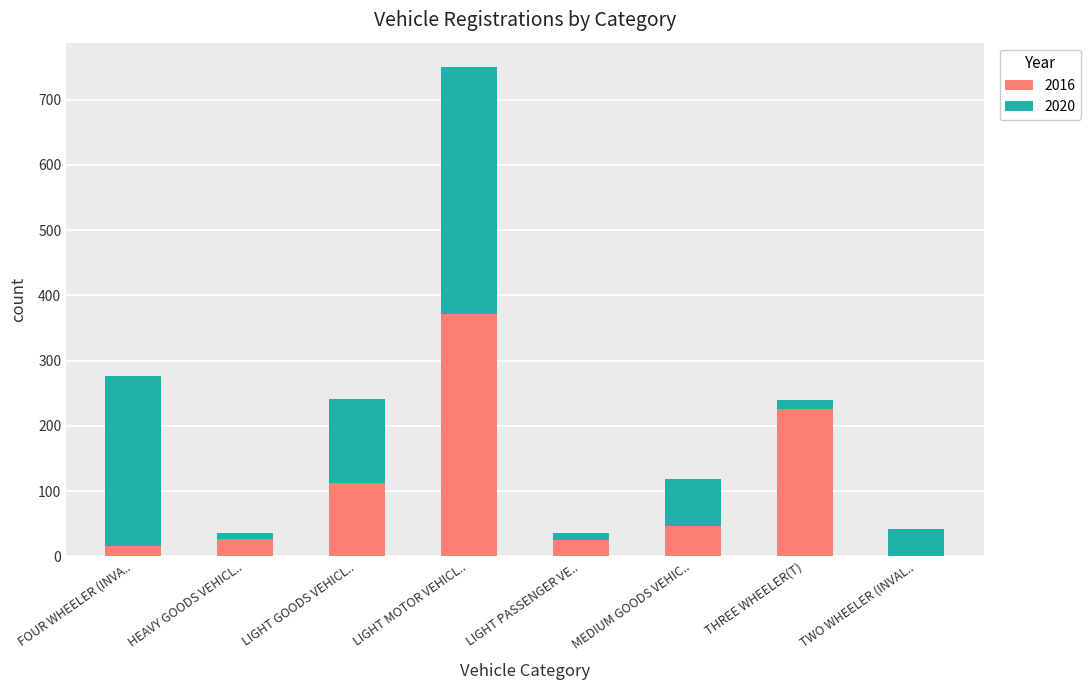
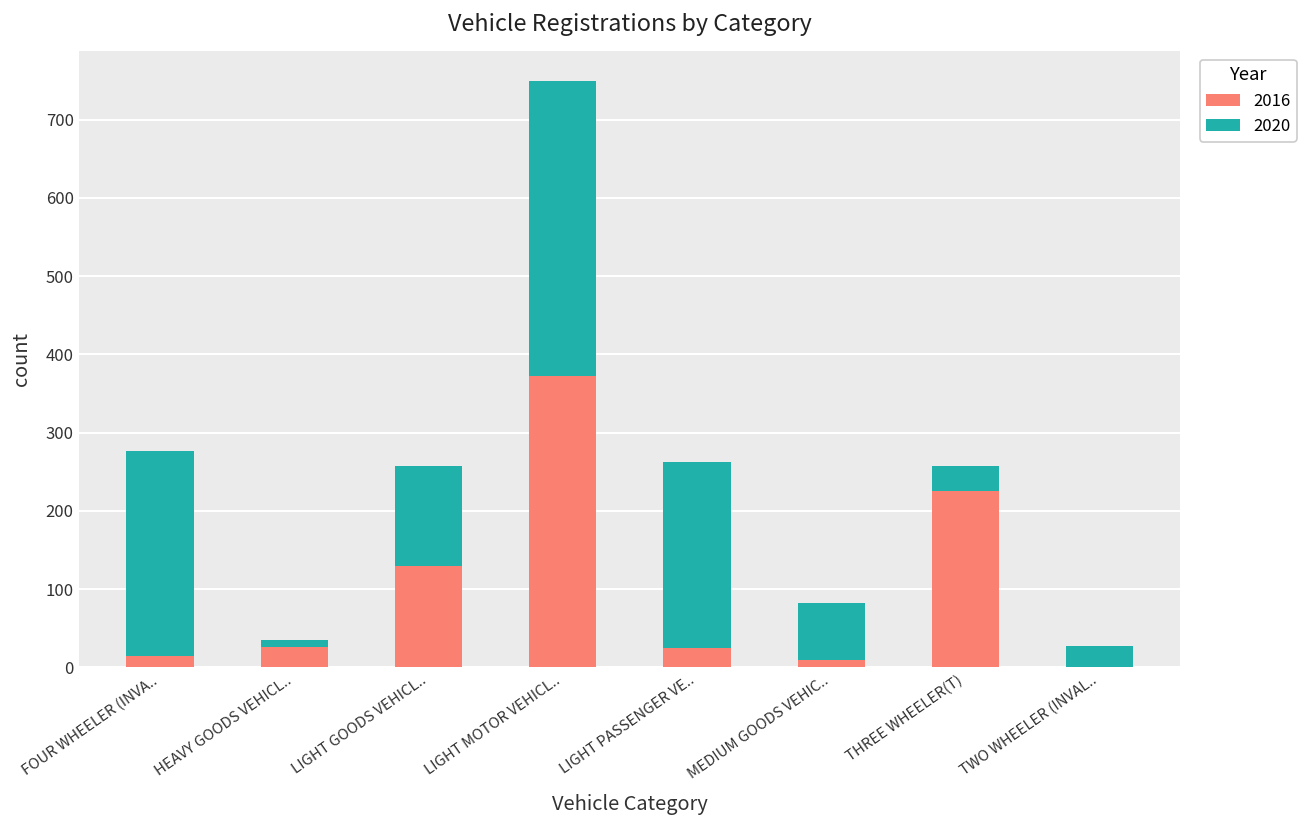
2016, LIGHT GOODS VEHICL..: 110 -> 130
2020, LIGHT PASSENGER VE..: 10 -> 240
2016, MEDIUM GOODS VEHIC..: 50 -> 10
2020, THREE WHEELER(T): 20 -> 30
2020, TWO WHEELER (INVAL..: 40 -> 30
